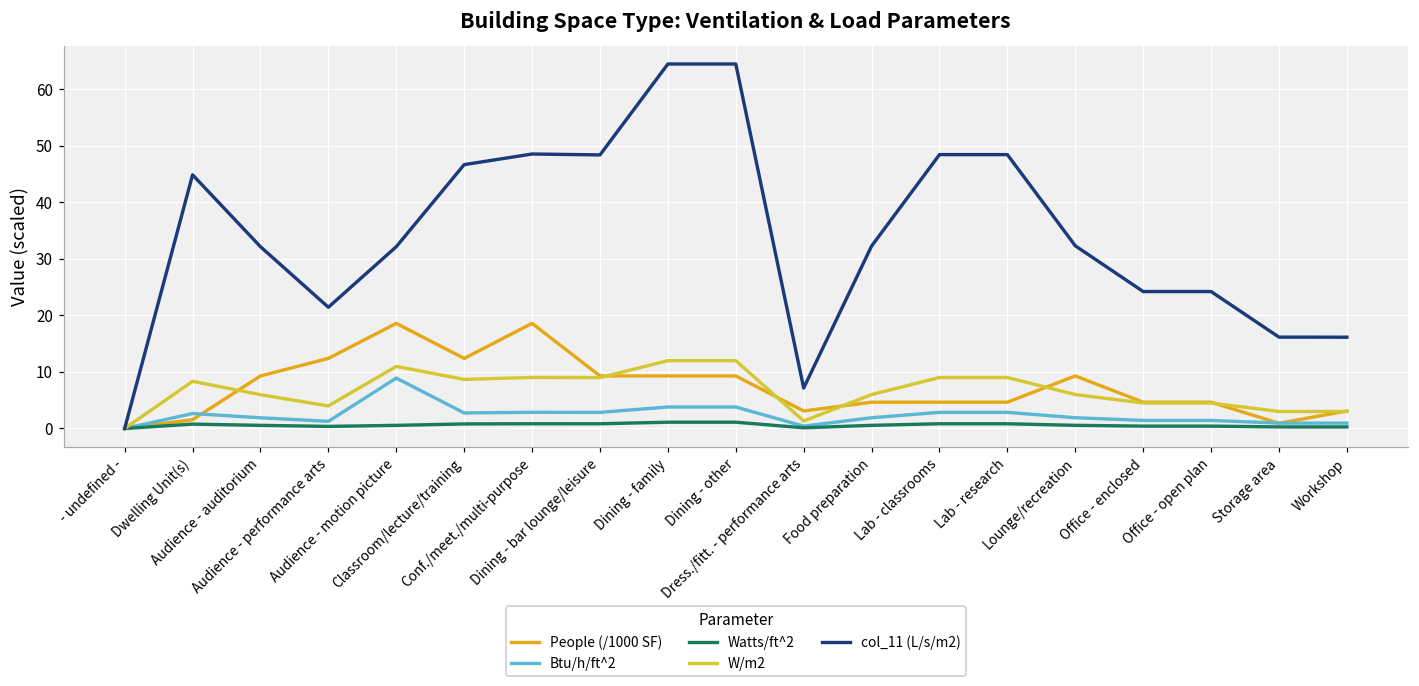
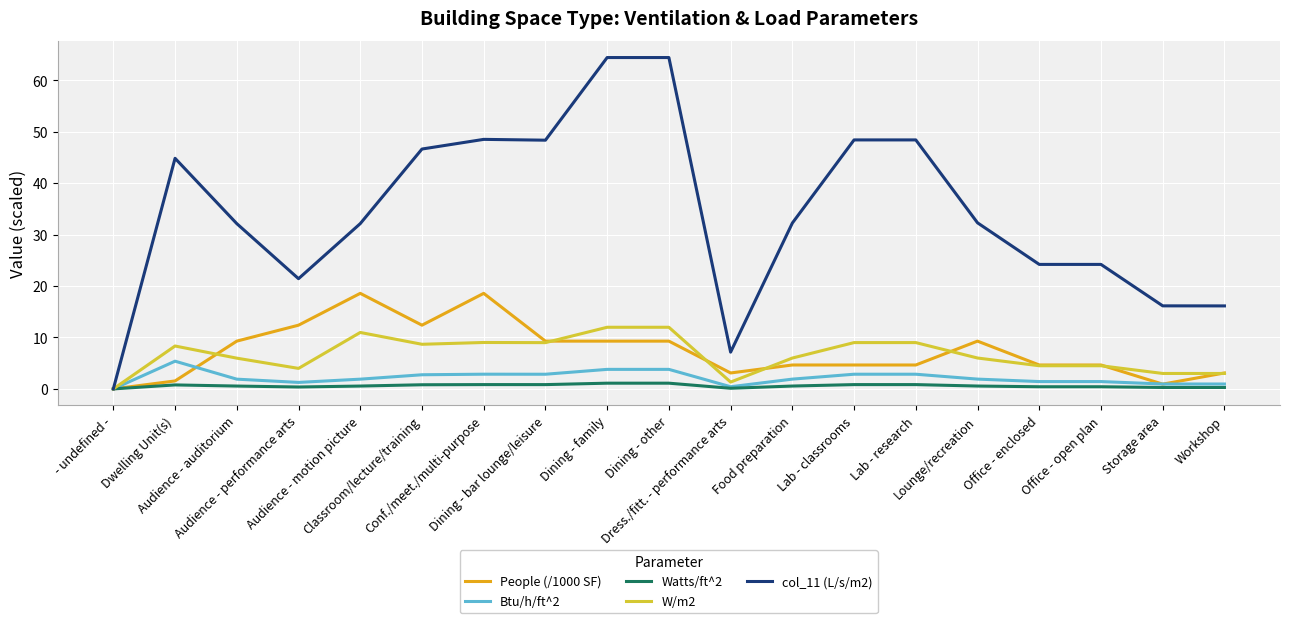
Btu/h/ft^2, Dwelling Unit(s): 3 -> 5
Btu/h/ft^2, Audience - motion picture: 9 -> 2
